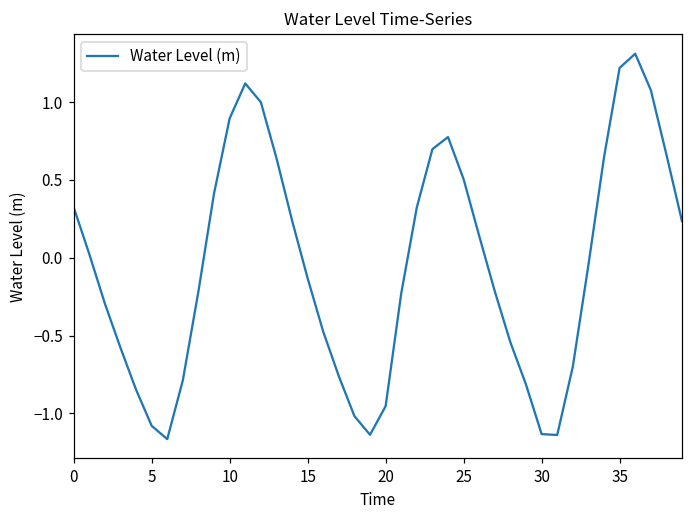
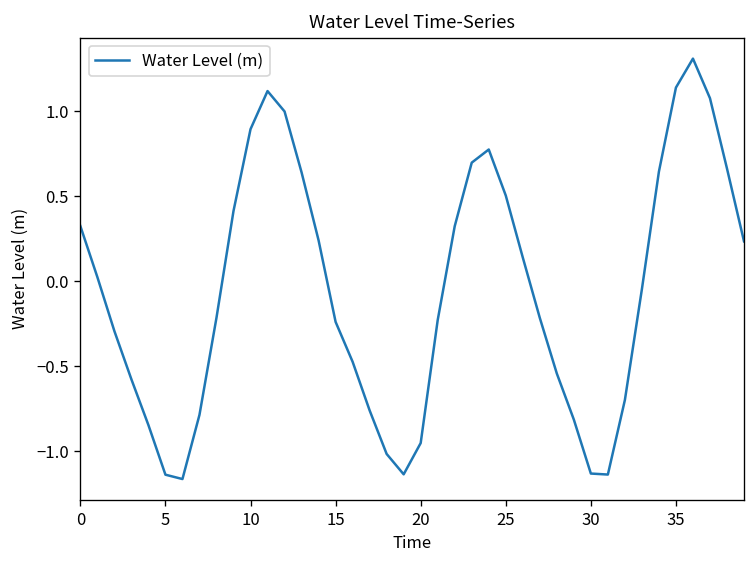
5: -1.08 -> -1.14
15: -0.13 -> -0.24
35: 1.22 -> 1.14
